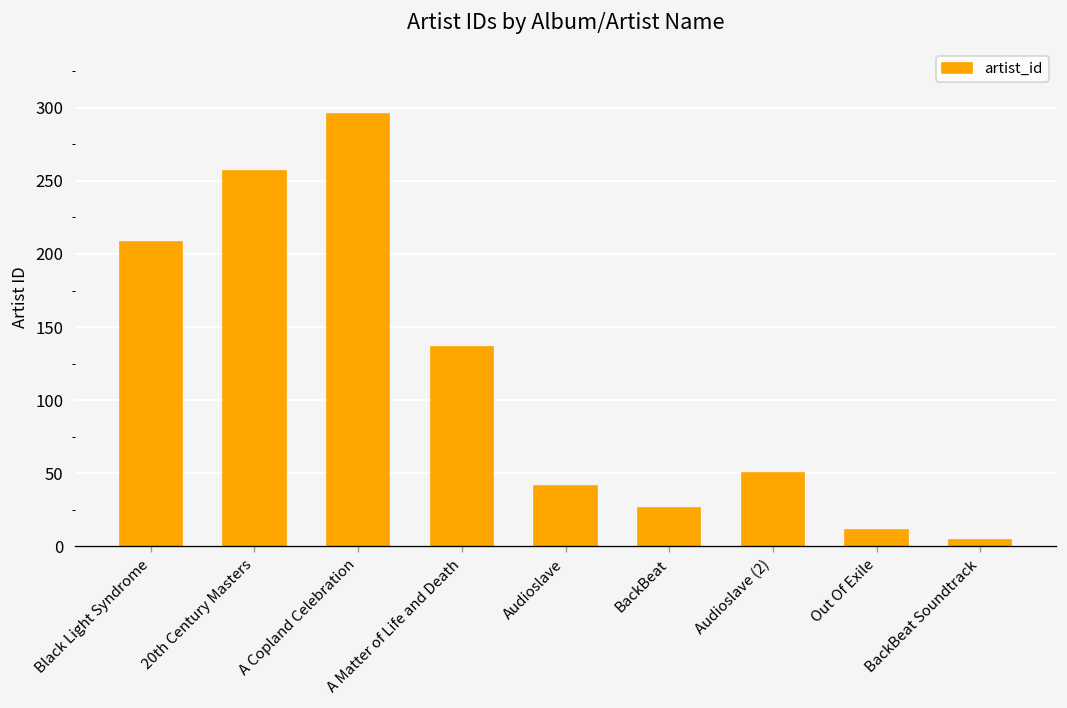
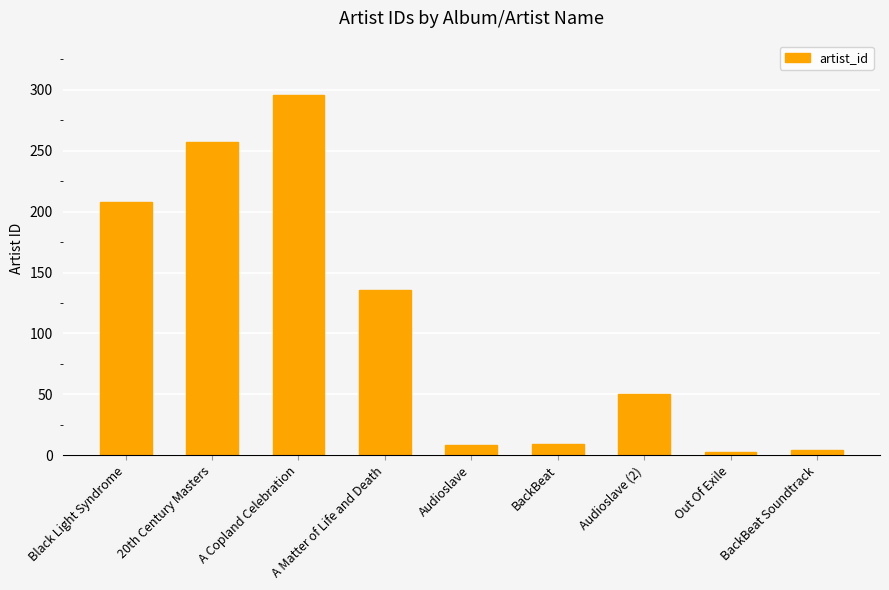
Audioslave: 41 -> 8
BackBeat: 26 -> 9
Out Of Exile: 11 -> 3
